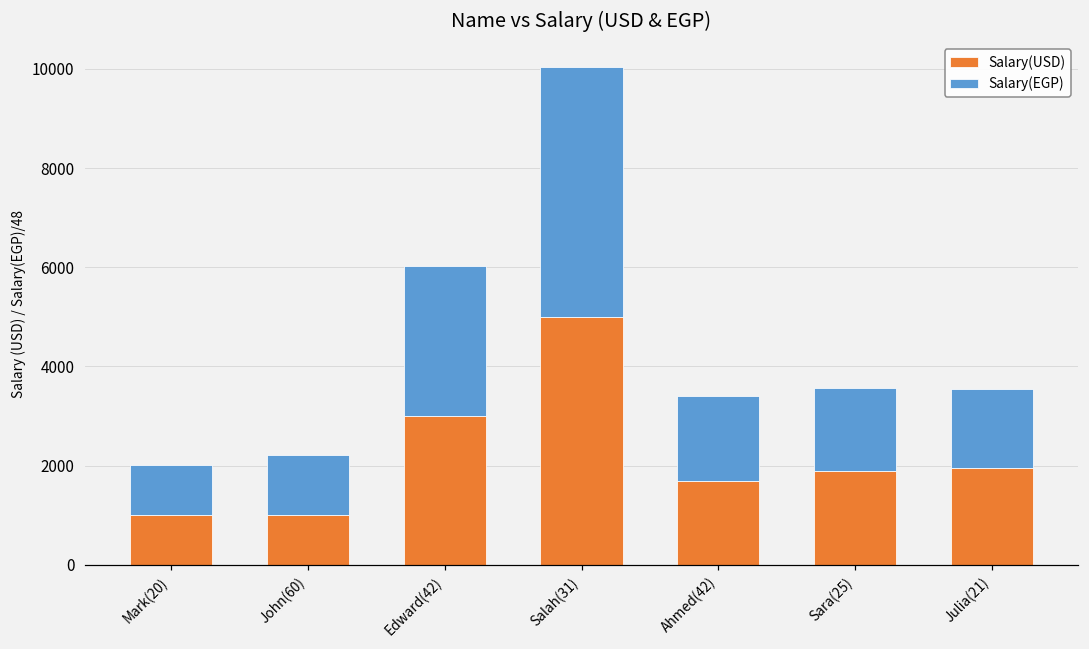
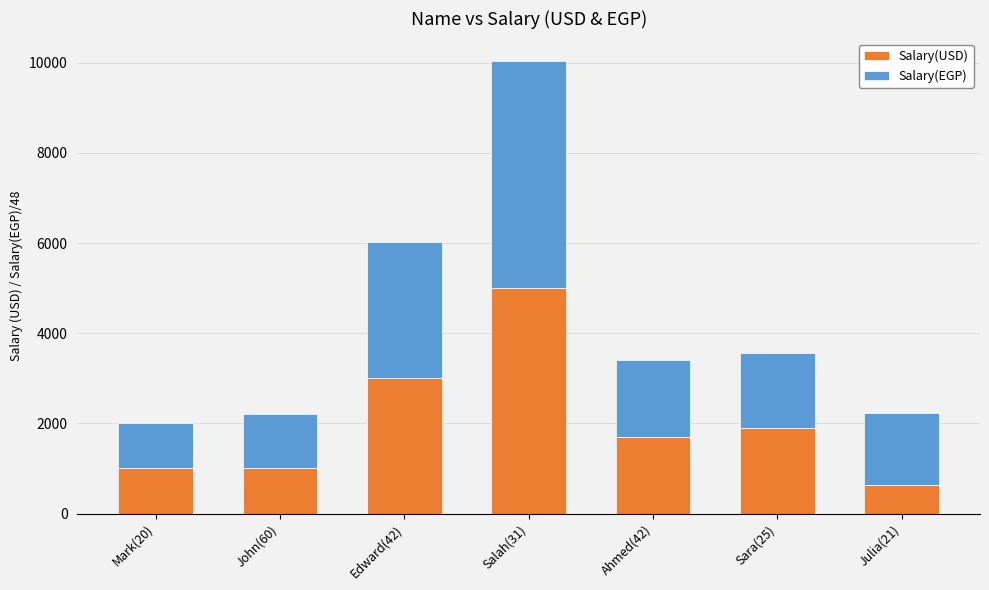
Salary(USD), Julia(21): 2000 -> 600
